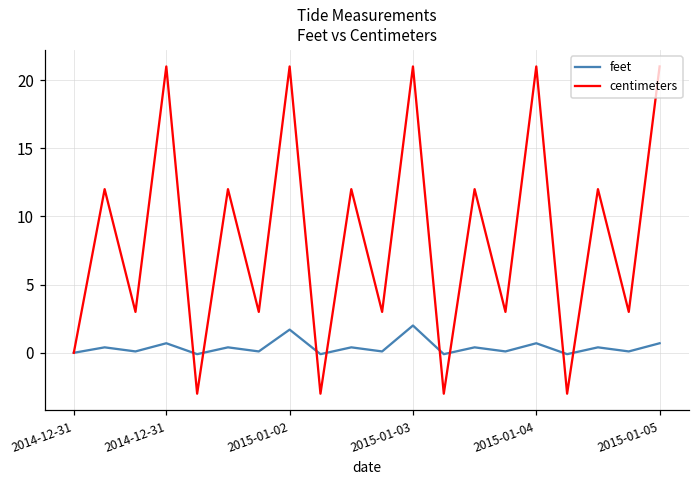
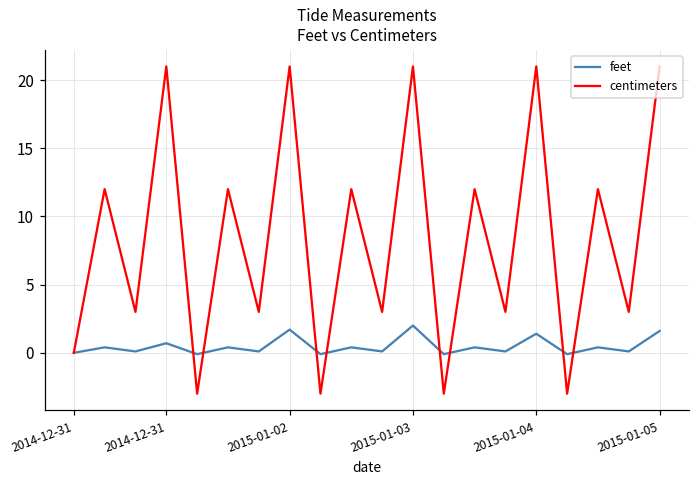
feet, 2015-01-04: 0.7 -> 1.4
feet, 2015-01-05: 0.7 -> 1.6
